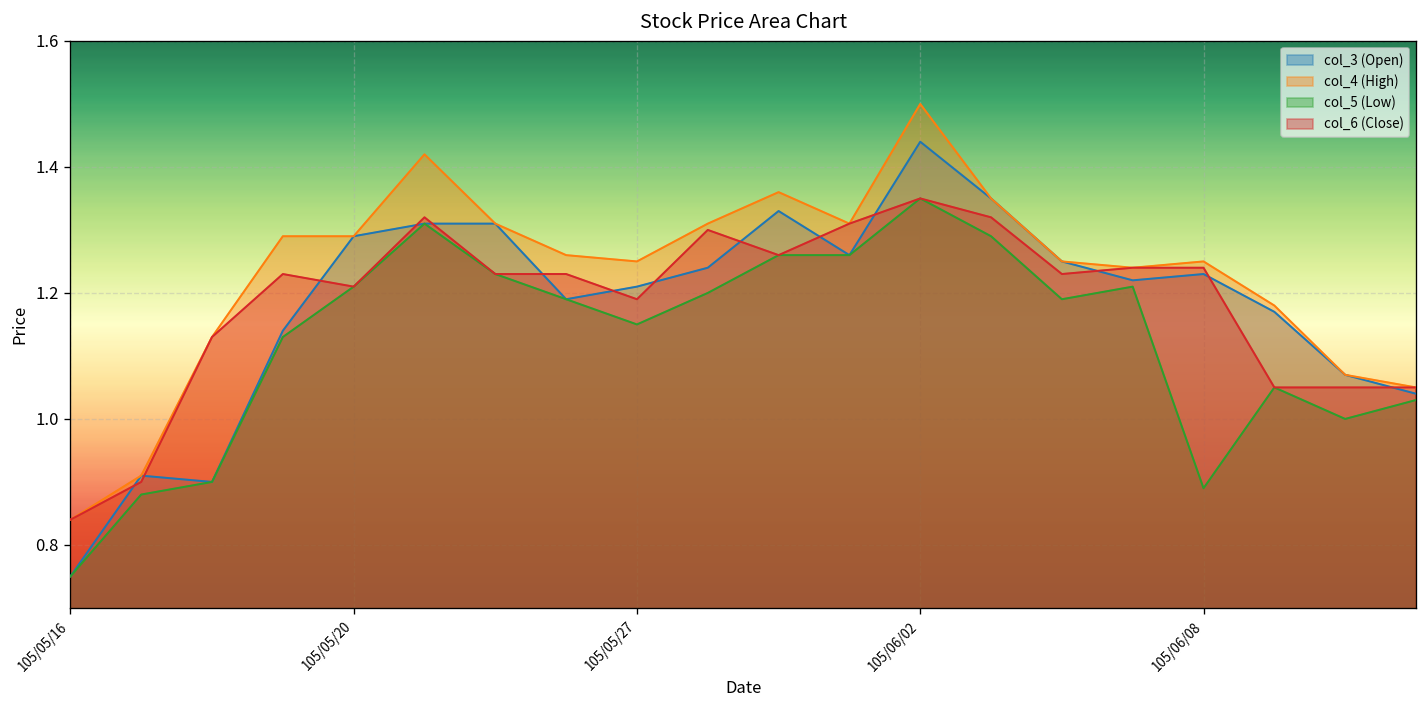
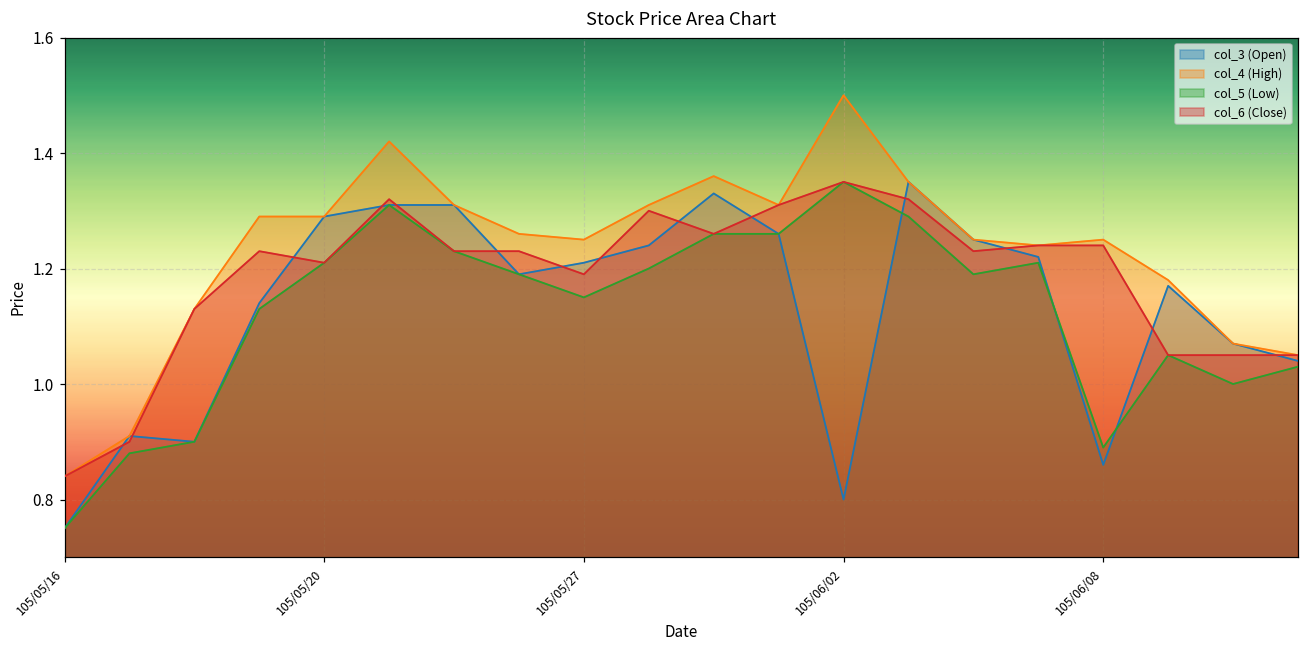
col_3 (Open), 105/06/02: 1.44 -> 0.80
col_3 (Open), 105/06/08: 1.23 -> 0.86
